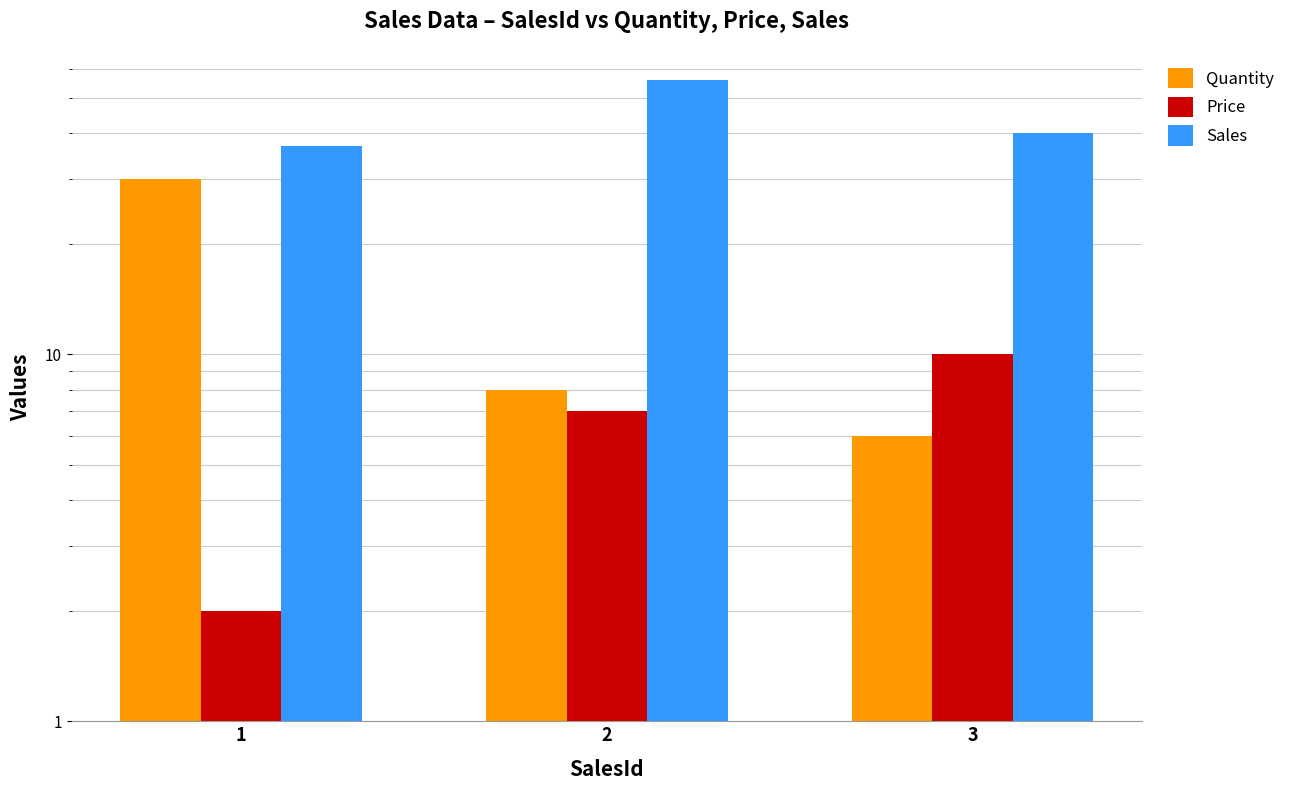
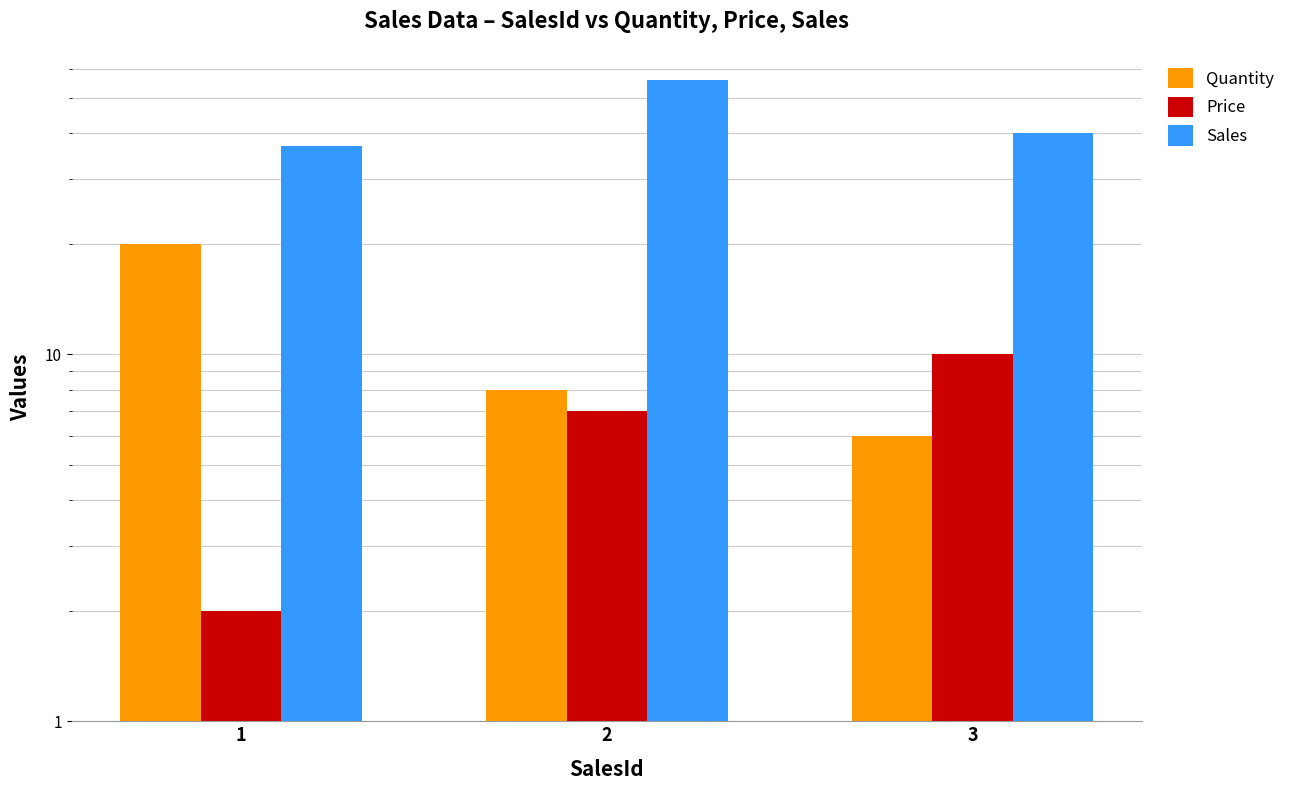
Quantity, 1: 30 -> 20
